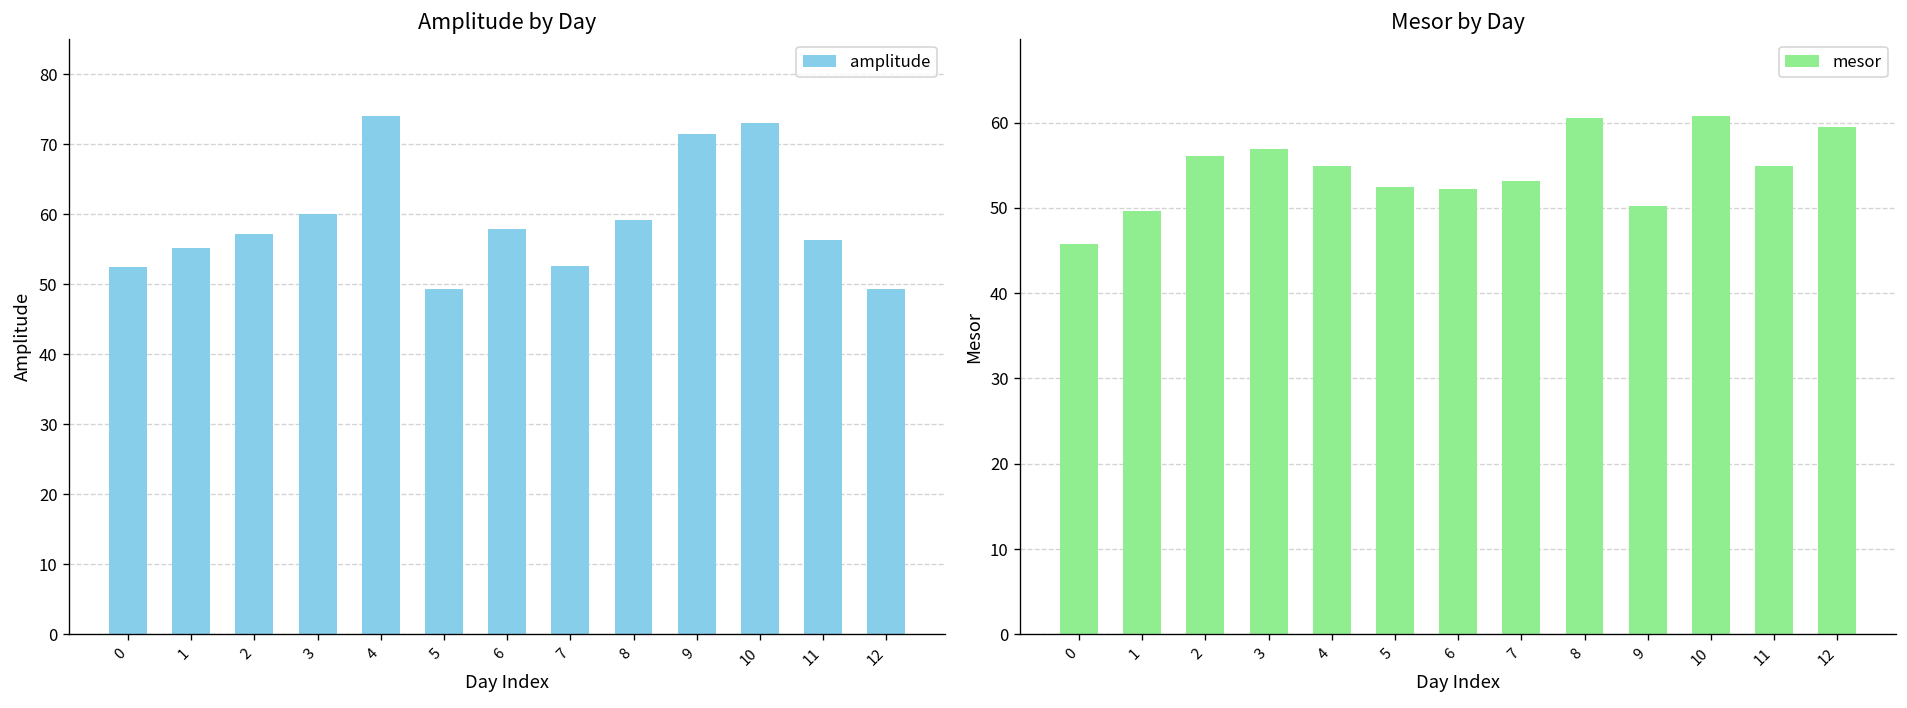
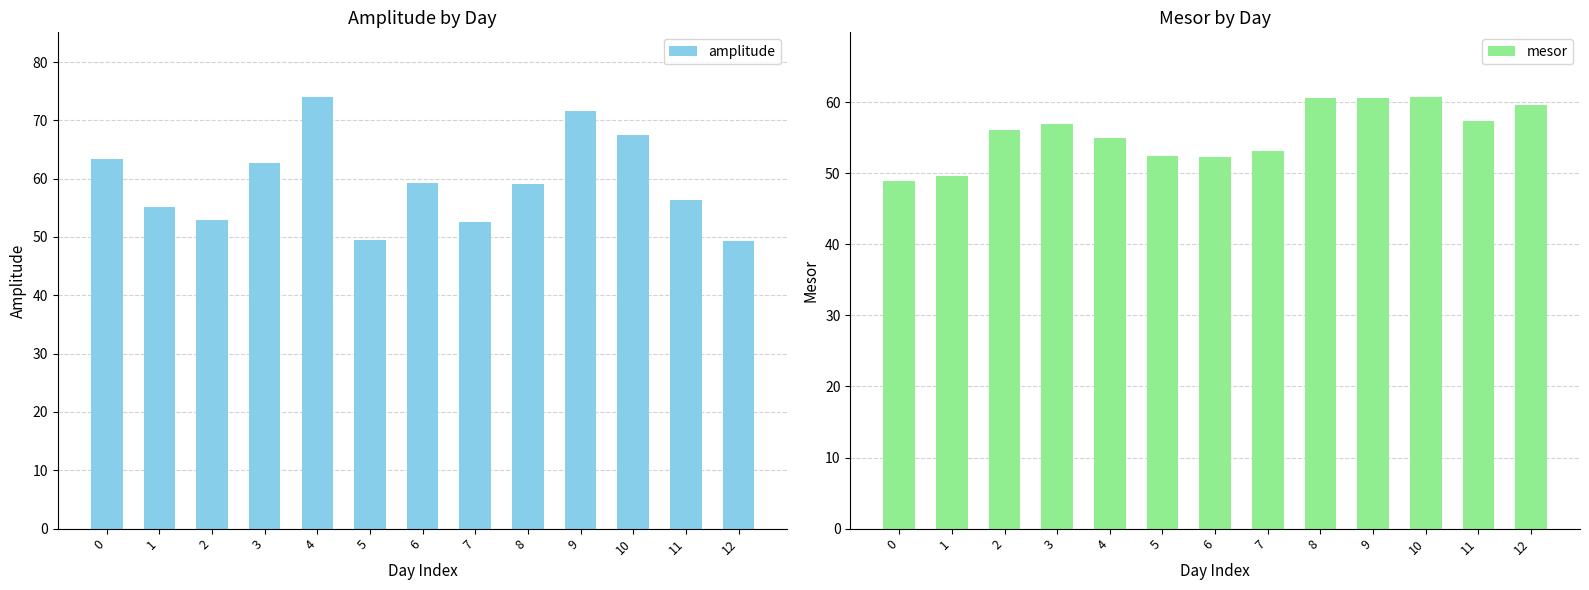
Amplitude by Day, 0: 52 -> 63
Amplitude by Day, 2: 57 -> 53
Amplitude by Day, 3: 60 -> 63
Amplitude by Day, 6: 58 -> 59
Amplitude by Day, 10: 73 -> 68
Mesor by Day, 0: 46 -> 49
Mesor by Day, 9: 50 -> 61
Mesor by Day, 11: 55 -> 57
